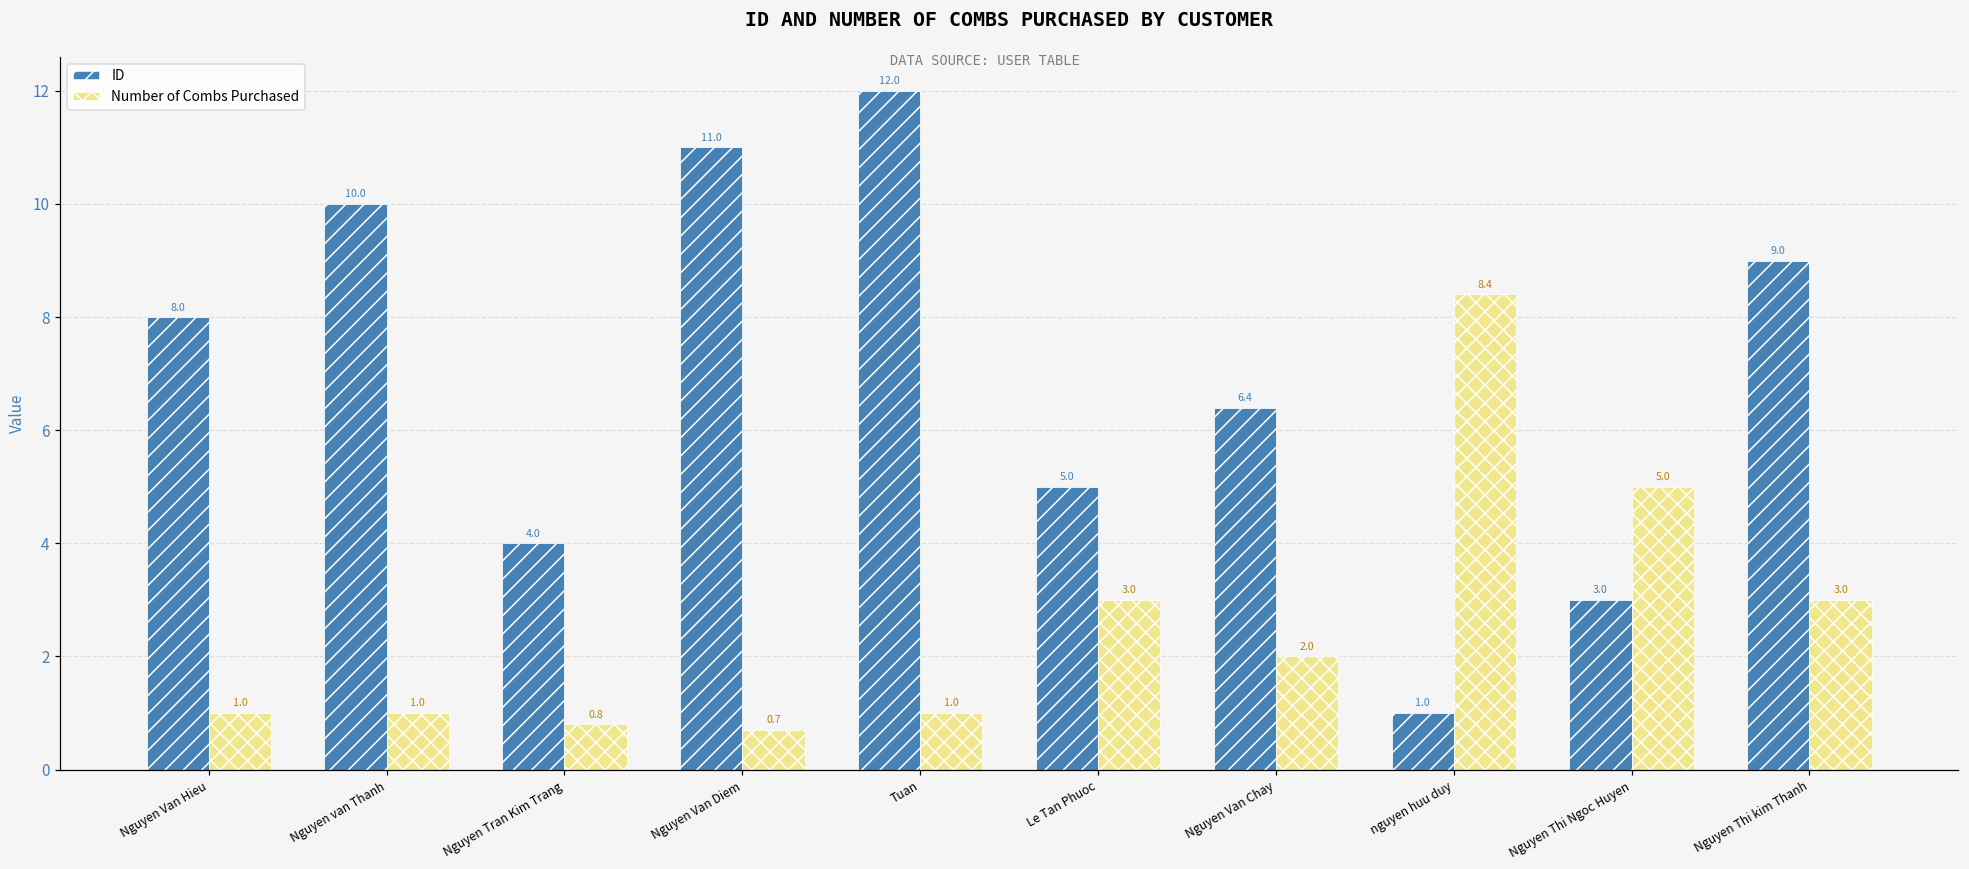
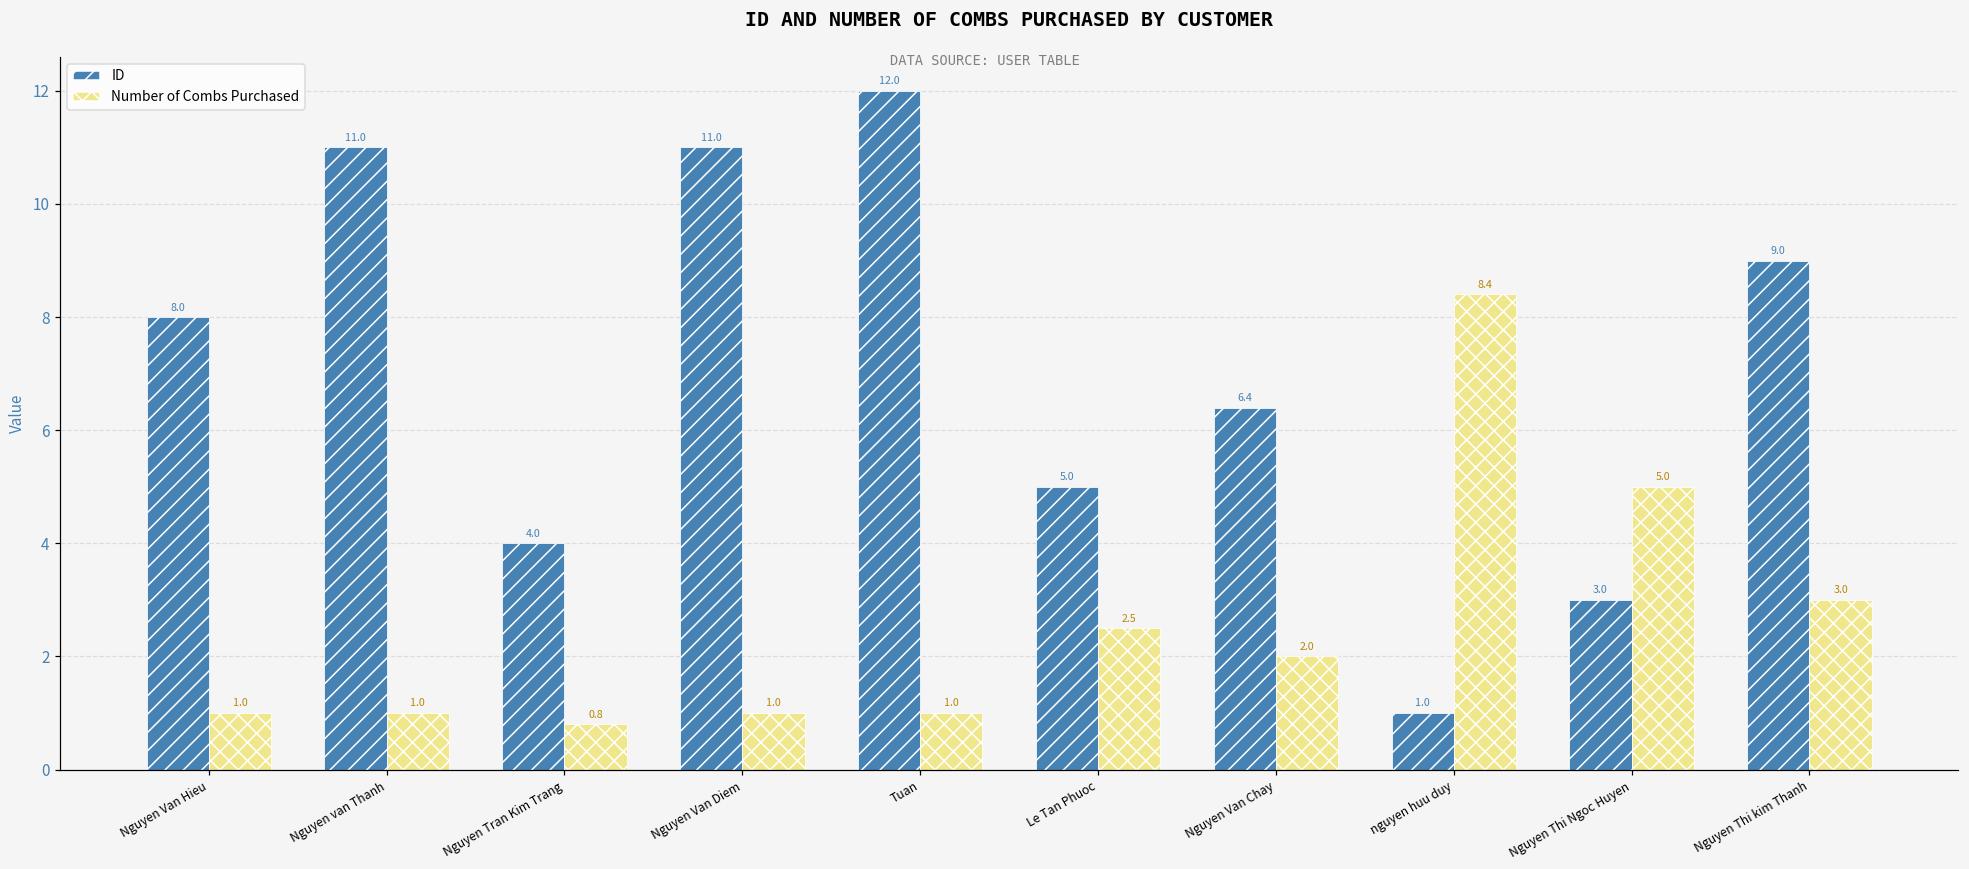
ID, Nguyen van Thanh: 10.0 -> 11.0
Number of Combs Purchased, Nguyen Van Diem: 0.7 -> 1.0
Number of Combs Purchased, Le Tan Phuoc: 3.0 -> 2.5
